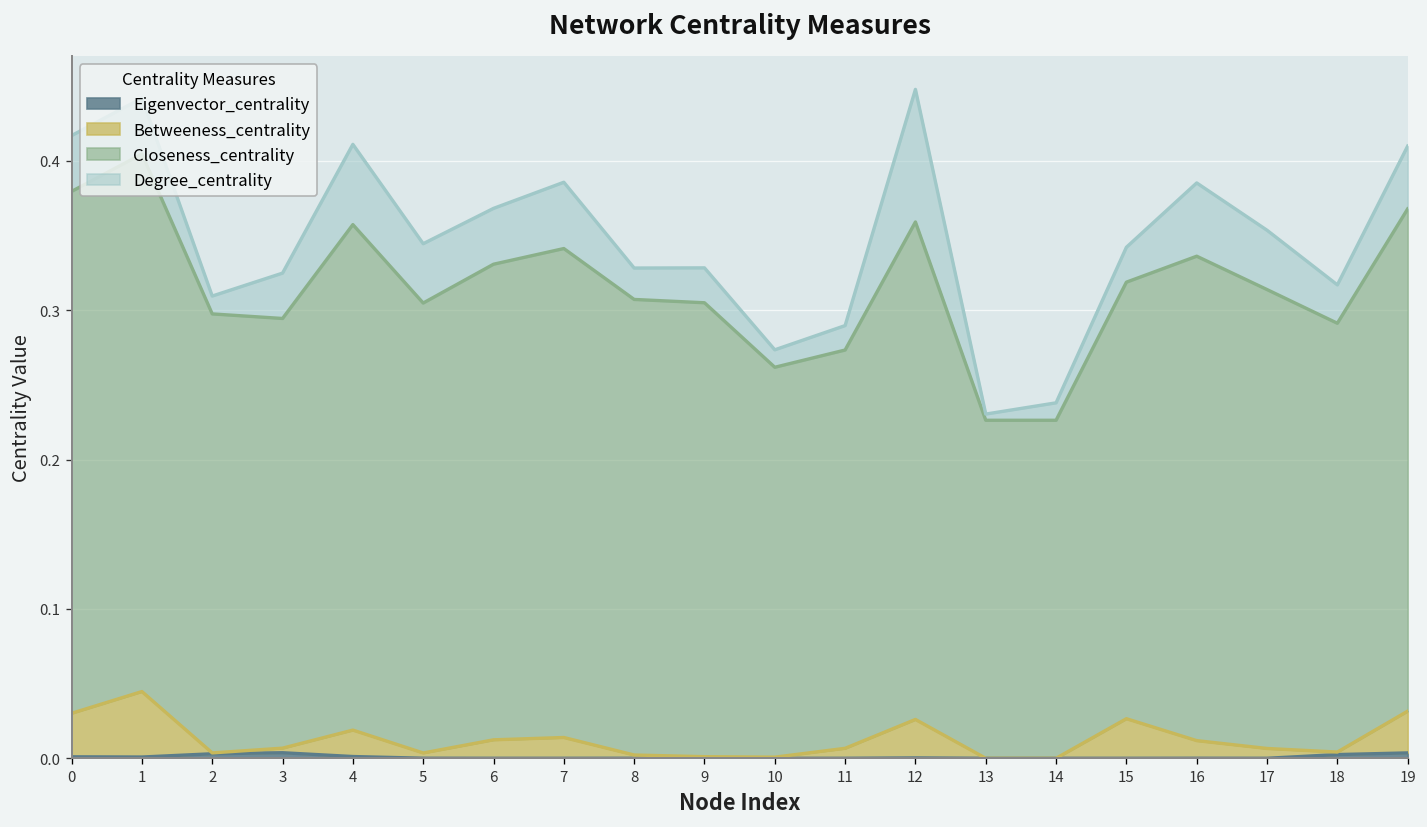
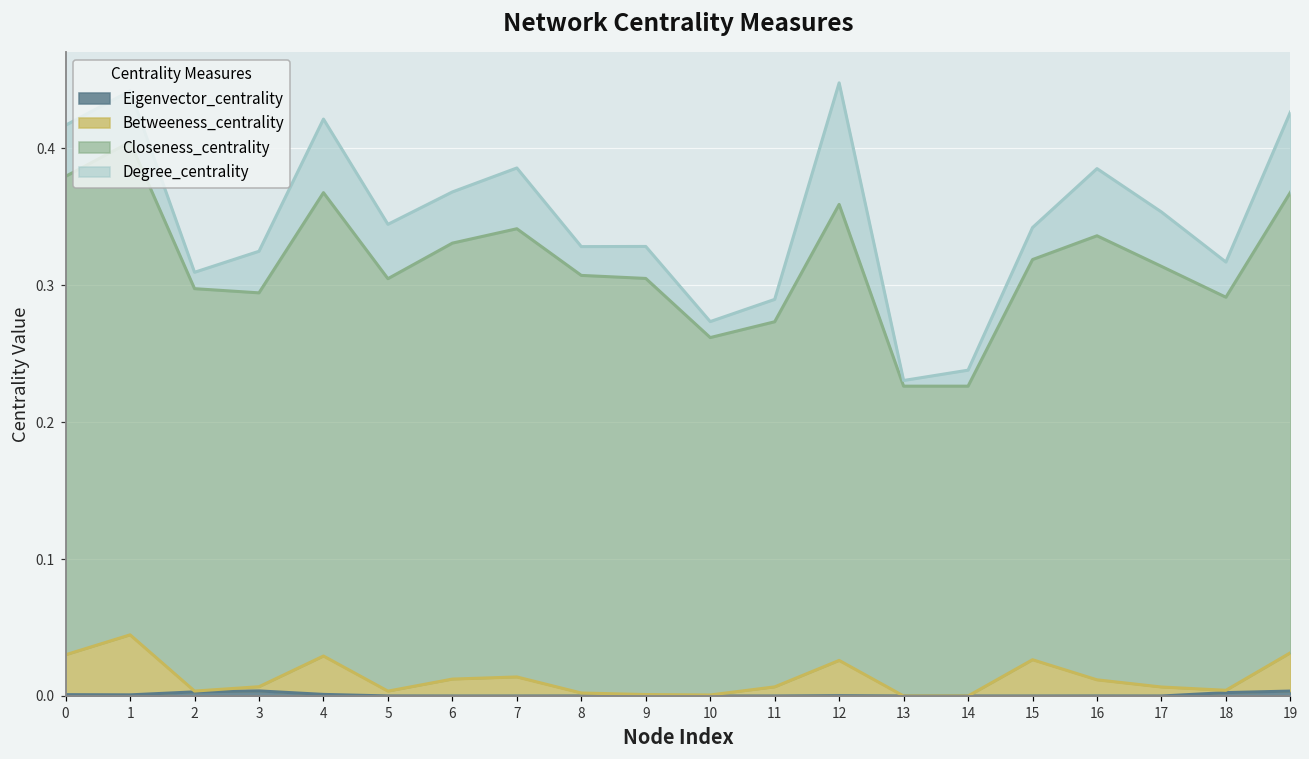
Betweeness_centrality, 4: 0.018 -> 0.028
Degree_centrality, 19: 0.042 -> 0.059
